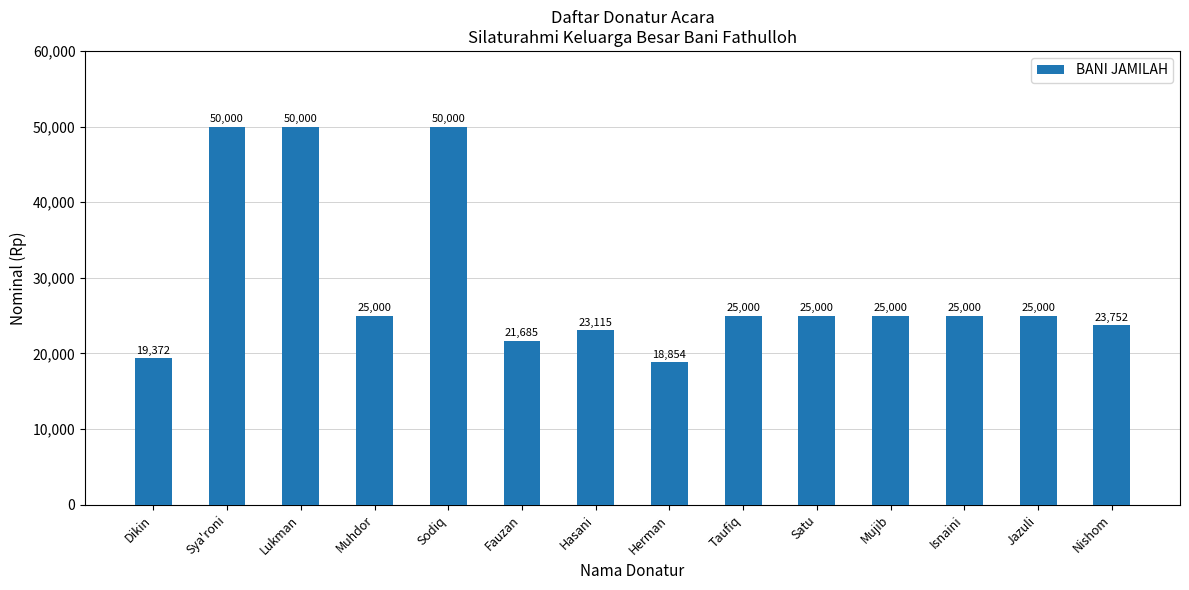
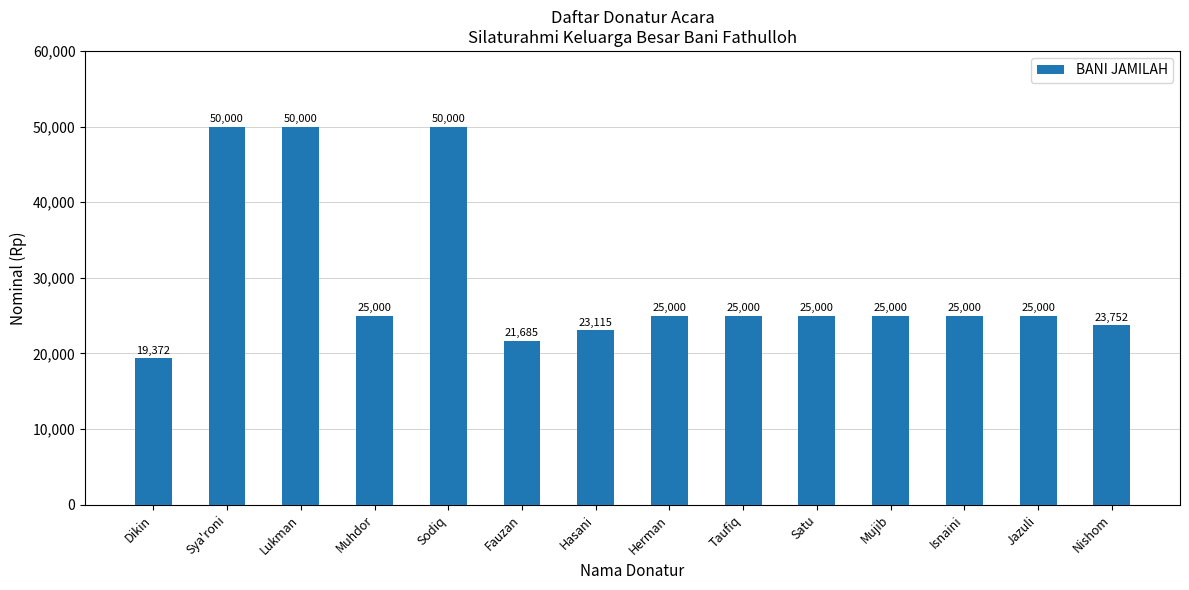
Herman: 18,854 -> 25,000
